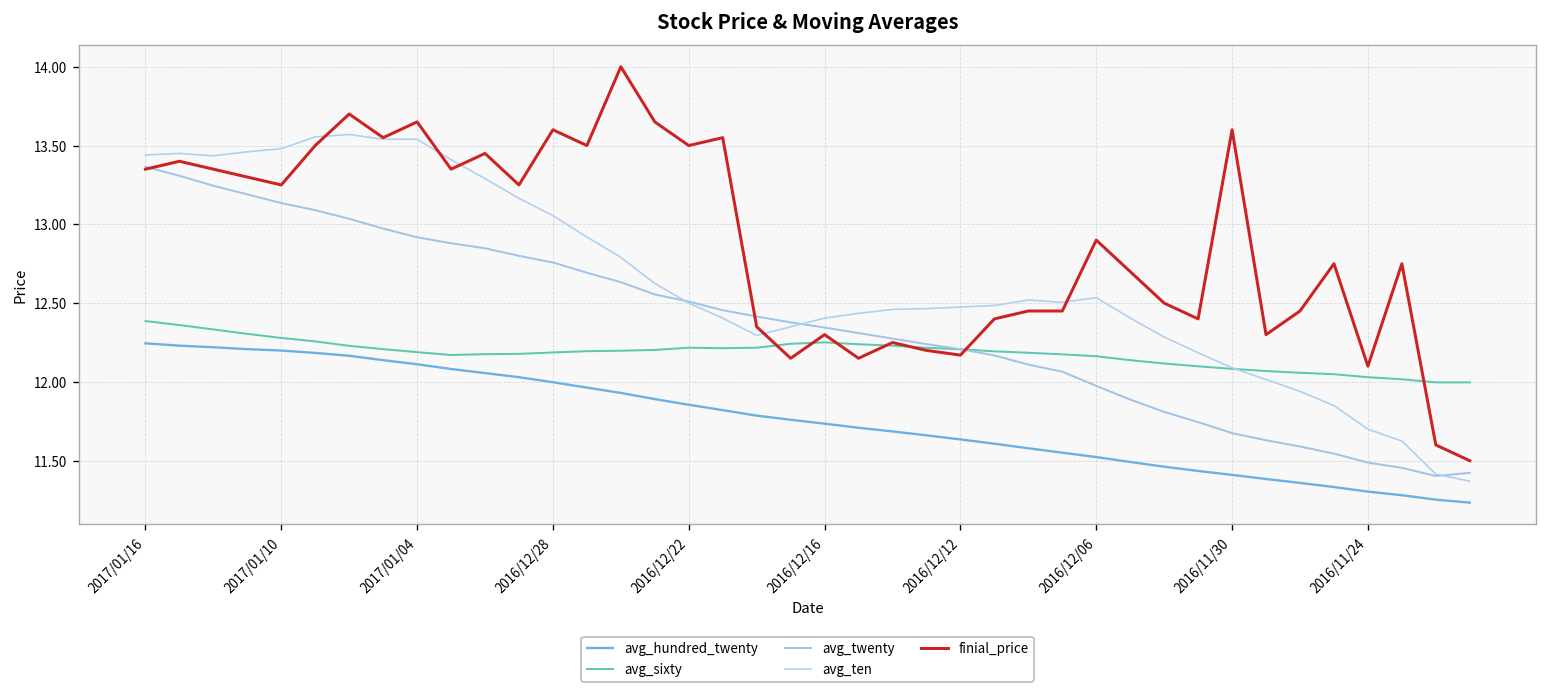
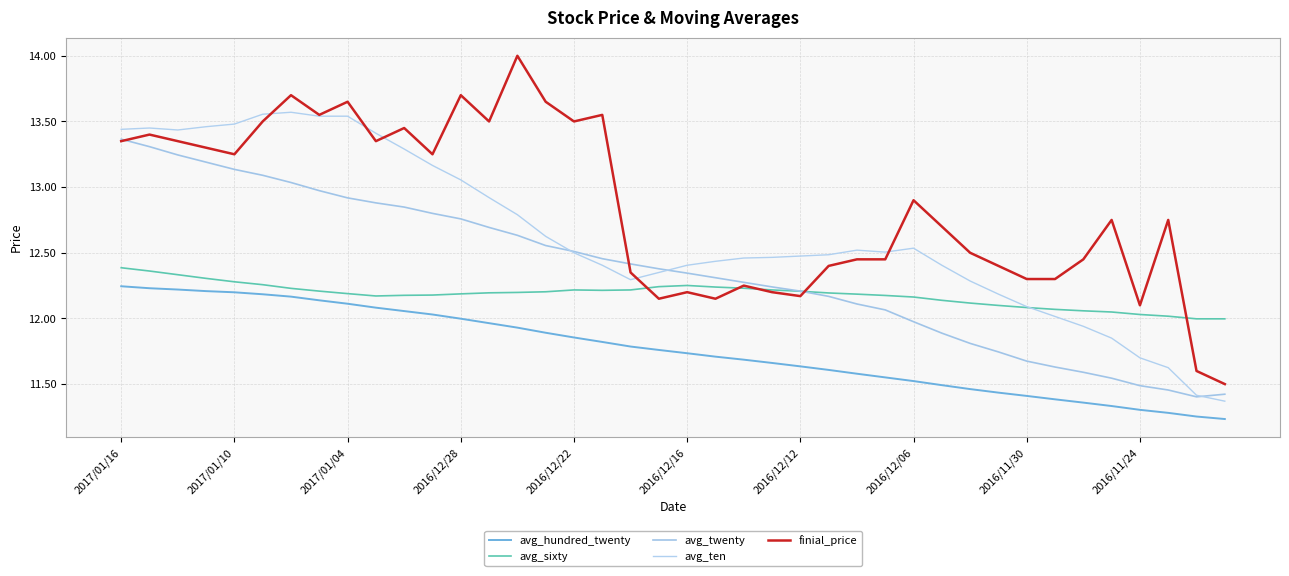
finial_price, 2016/12/28: 13.6 -> 13.7
finial_price, 2016/12/16: 12.3 -> 12.2
finial_price, 2016/11/30: 13.6 -> 12.3
